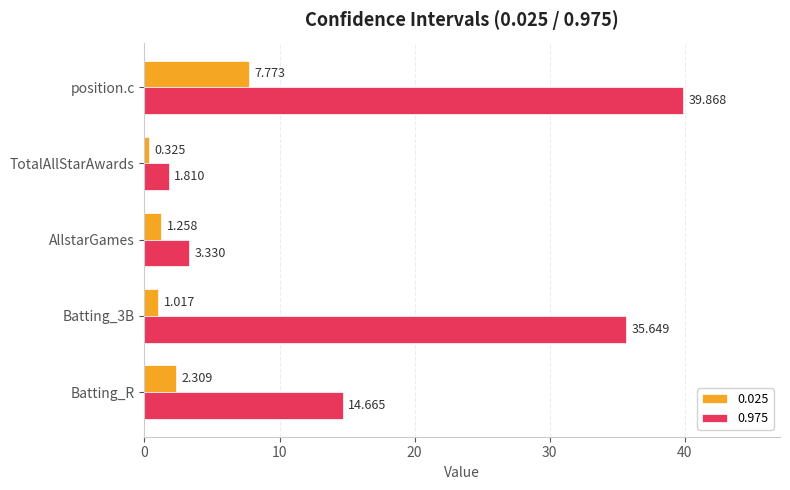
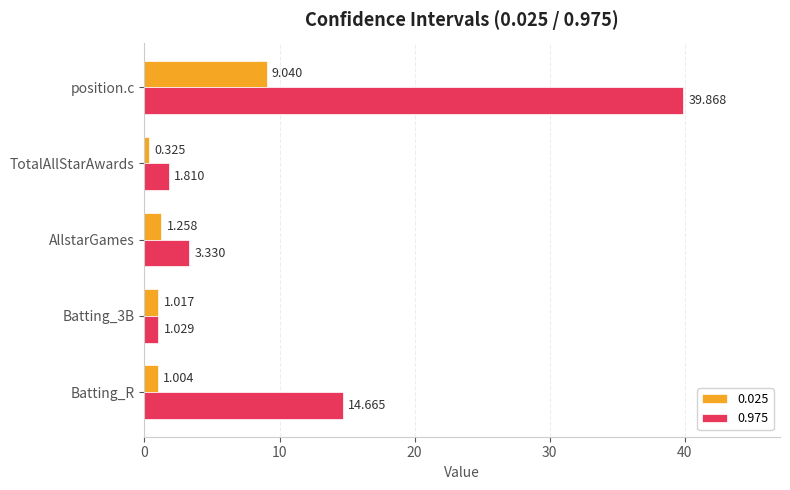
0.025, position.c: 7.773 -> 9.040
0.975, Batting_3B: 35.649 -> 1.029
0.025, Batting_R: 2.309 -> 1.004
